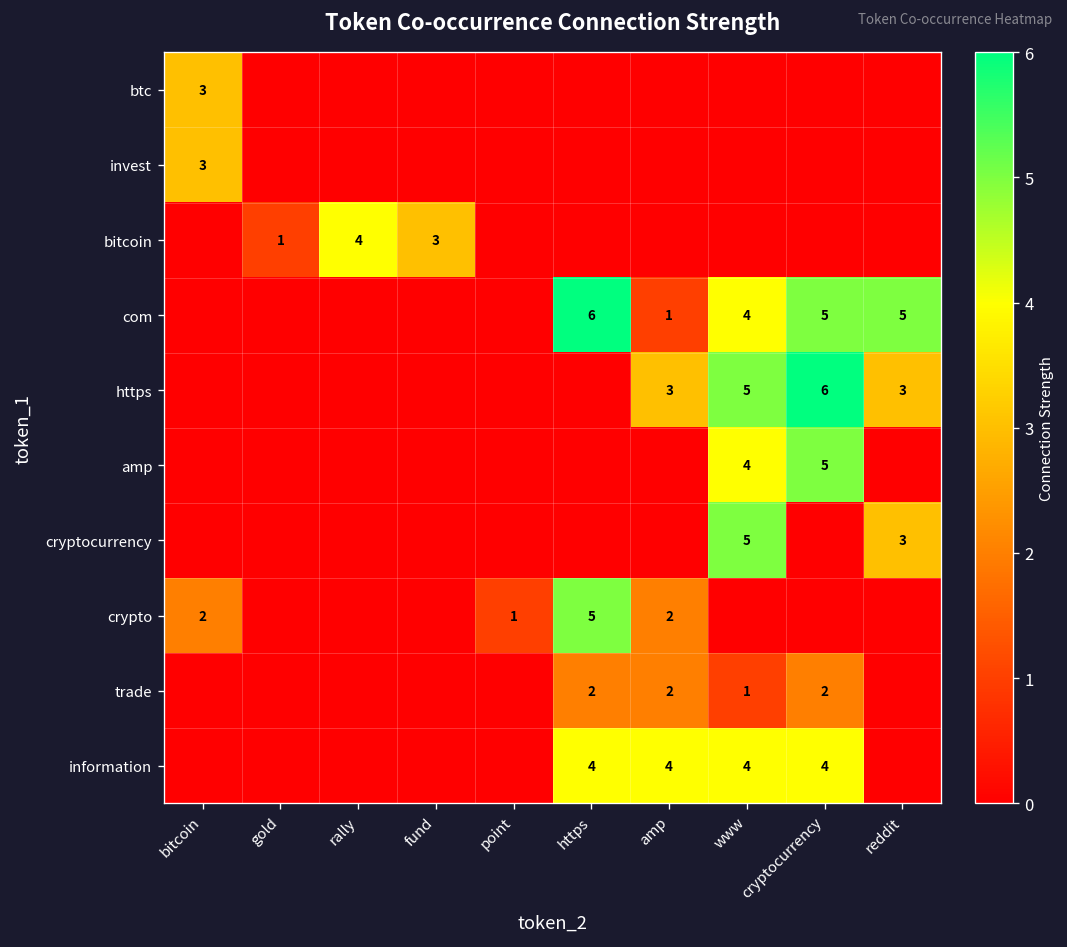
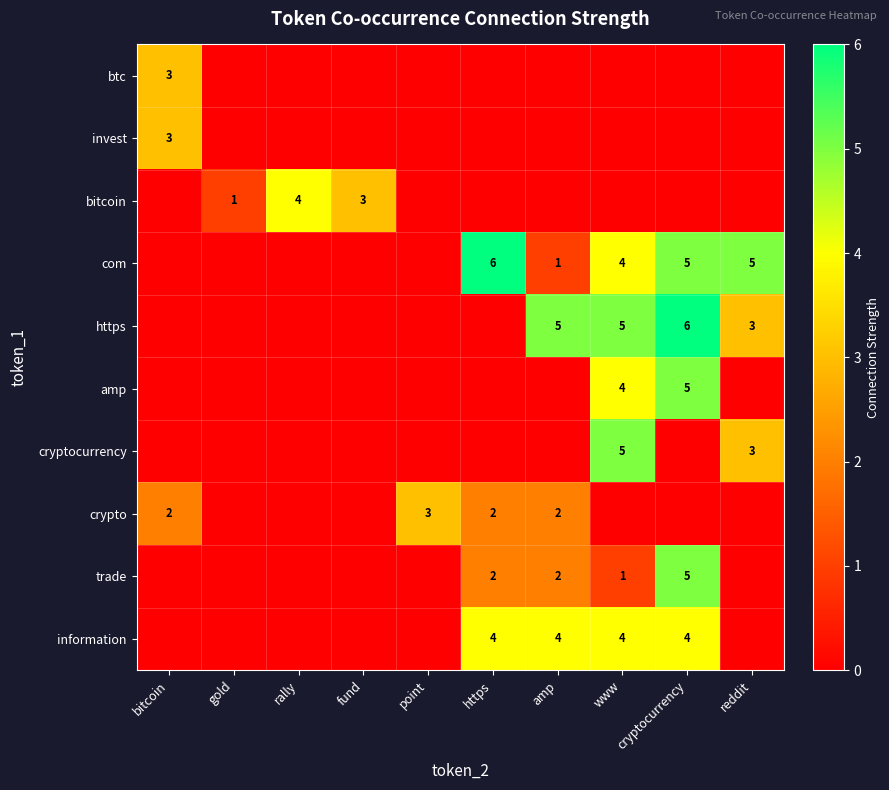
https, amp: 3 -> 5
crypto, point: 1 -> 3
crypto, https: 5 -> 2
trade, cryptocurrency: 2 -> 5
